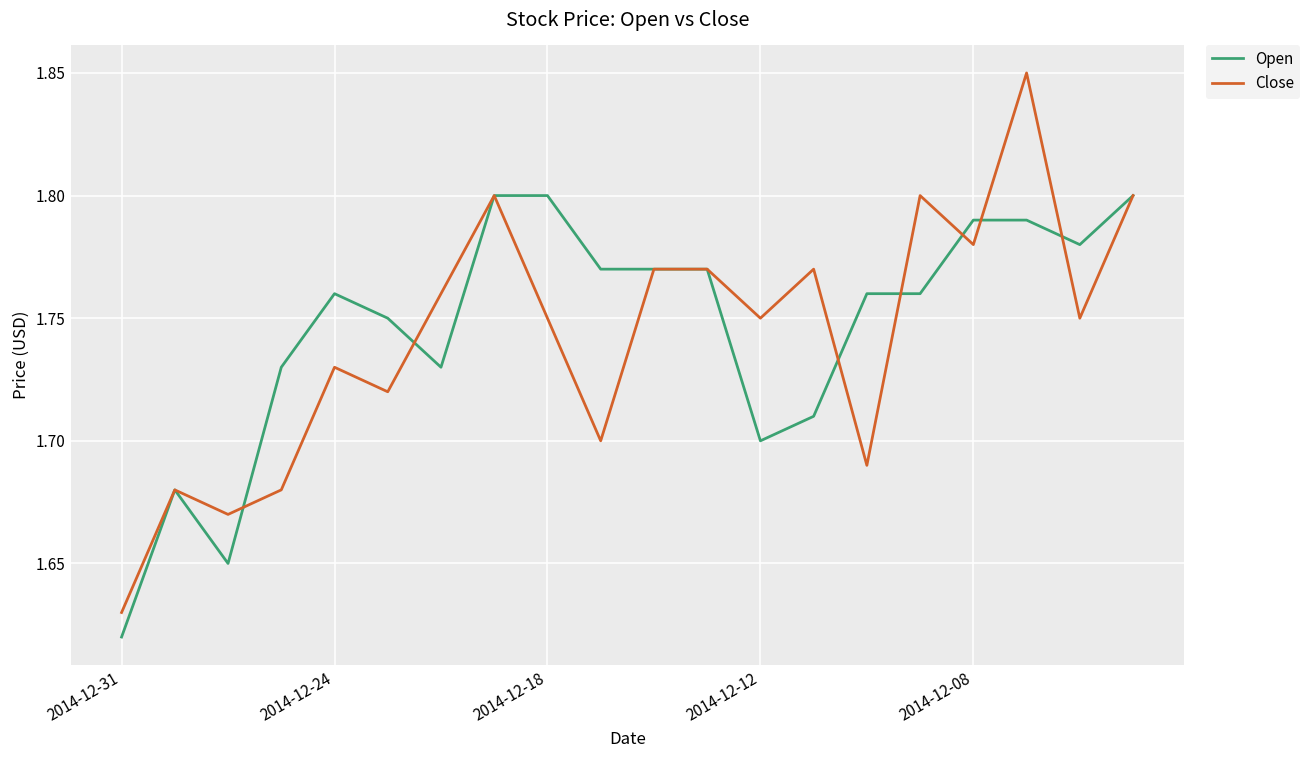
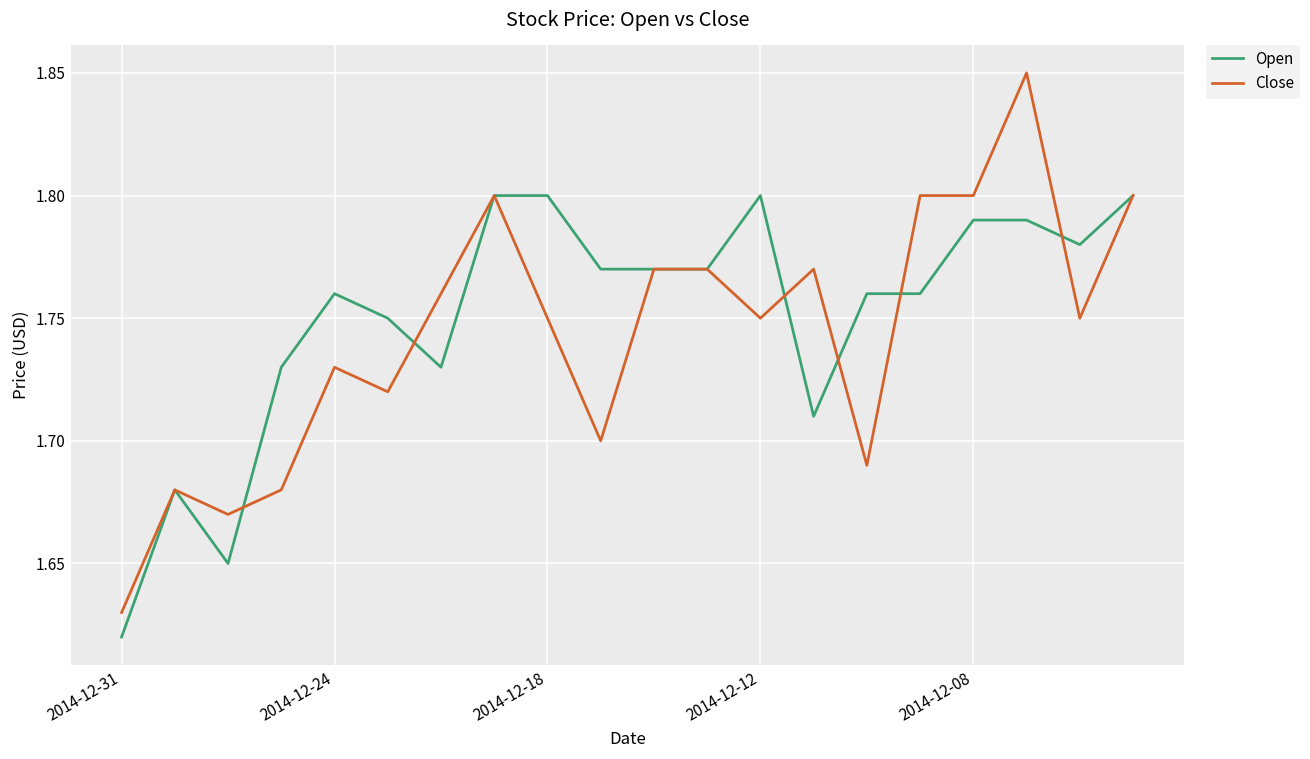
Open, 2014-12-12: 1.7 -> 1.8
Close, 2014-12-08: 1.78 -> 1.80
